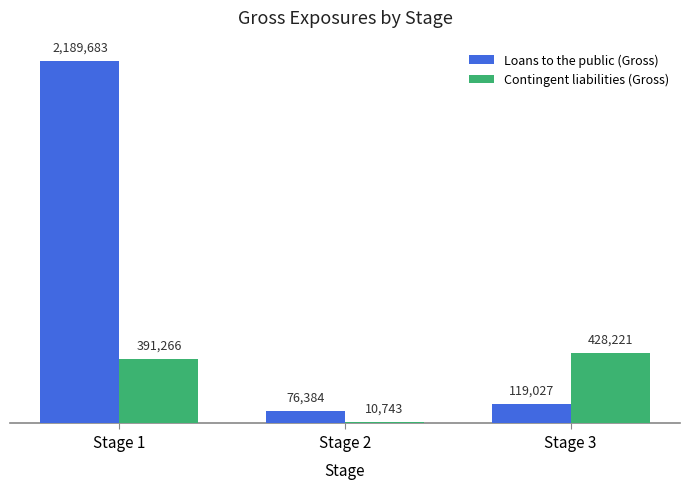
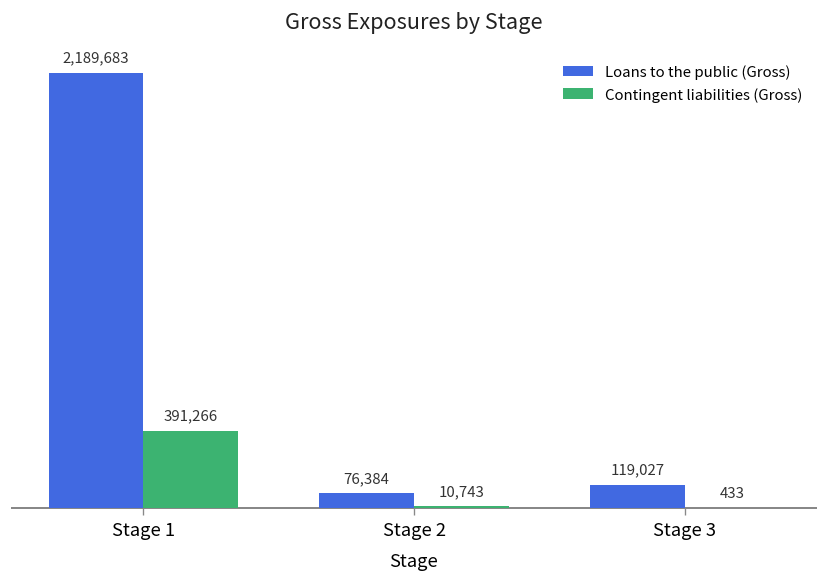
Contingent liabilities (Gross), Stage 3: 428,221 -> 433
